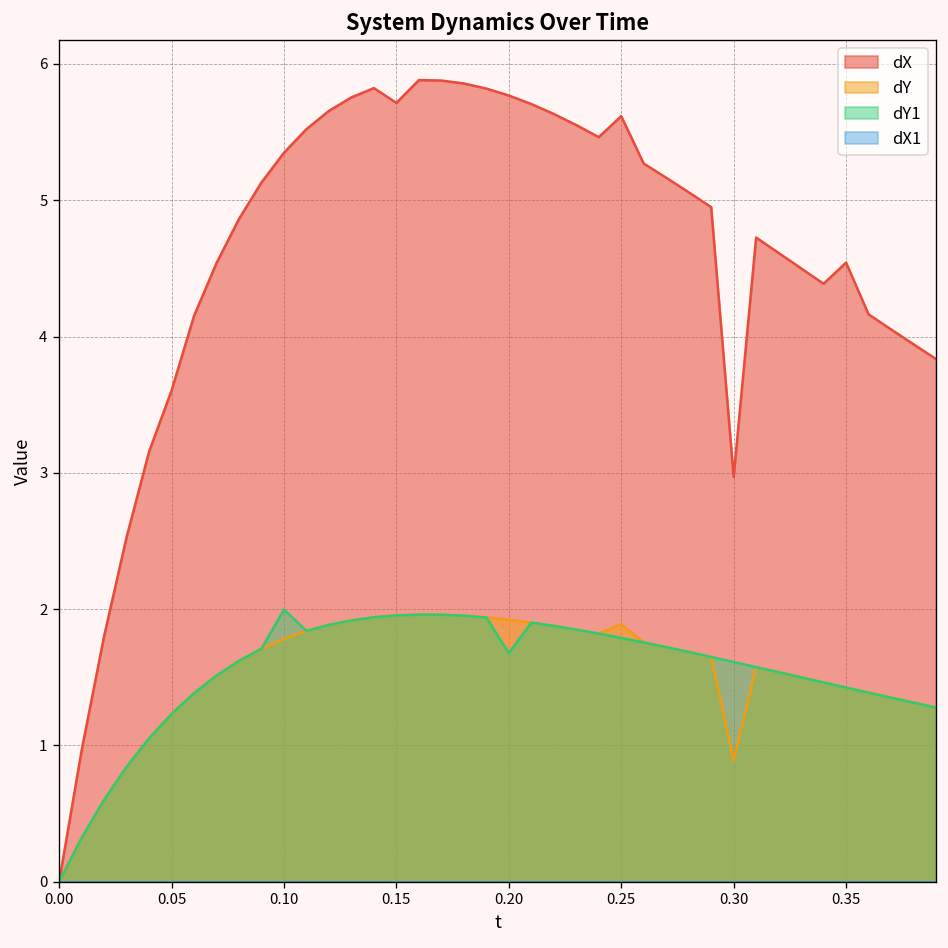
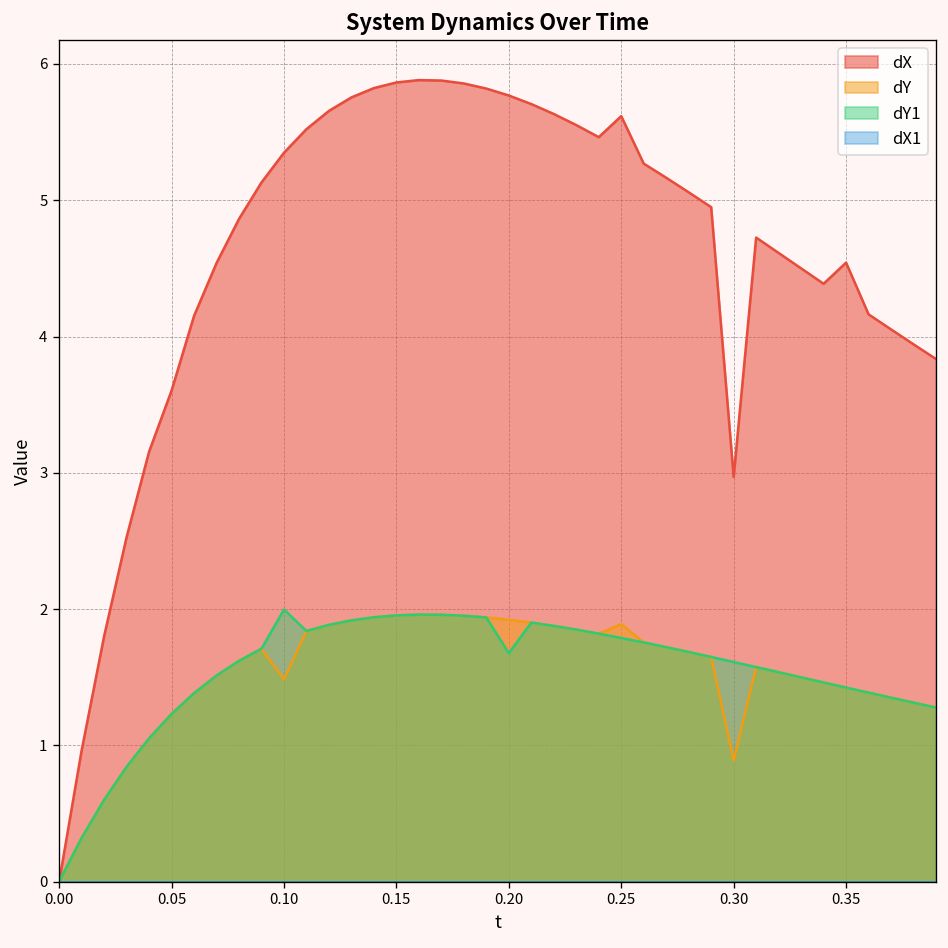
dY, 0.10: 1.78 -> 1.48
dX, 0.15: 5.71 -> 5.86
